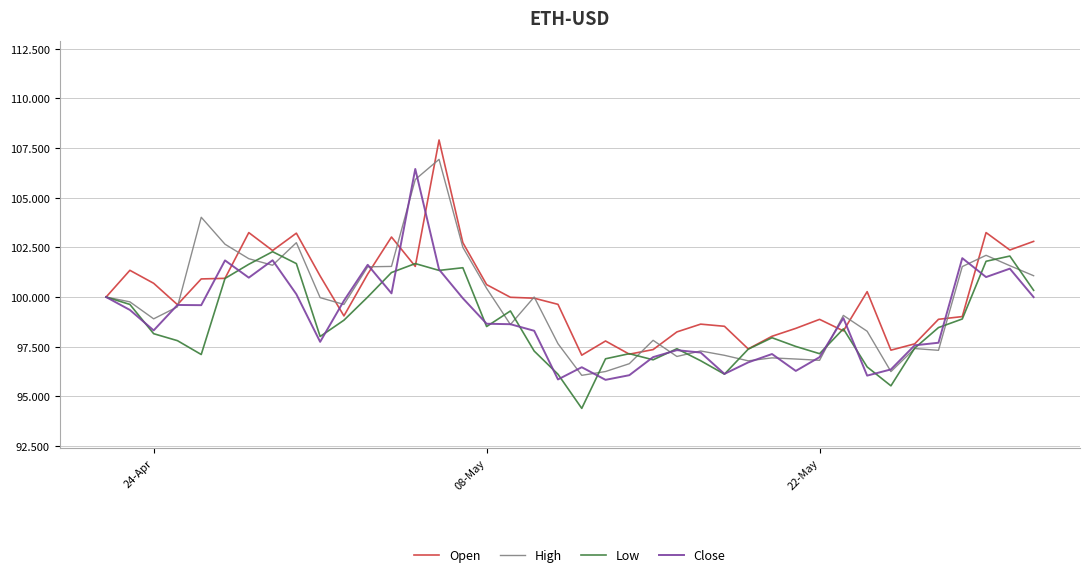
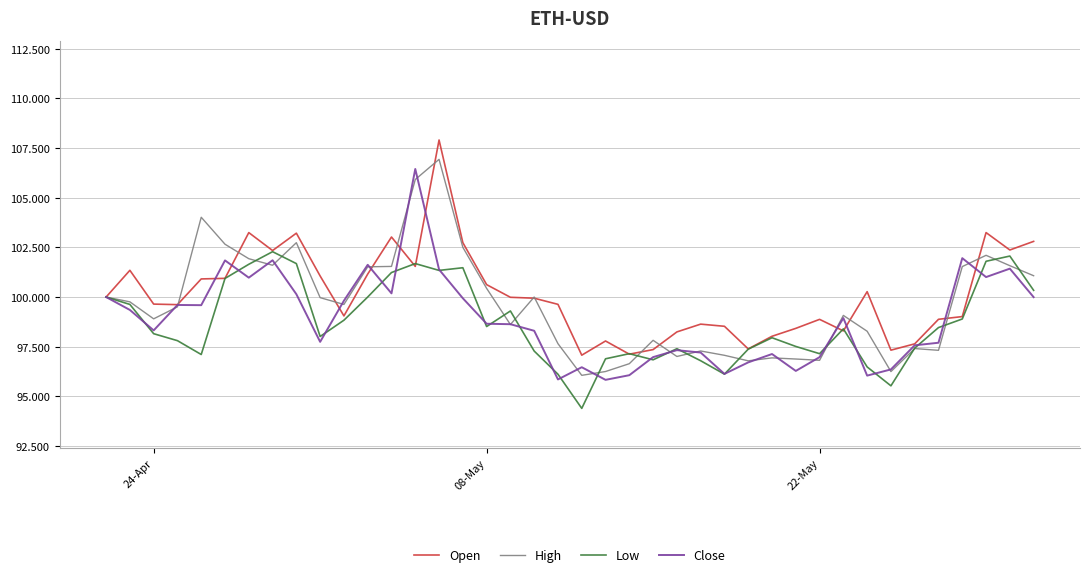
Open, 24-Apr: 100.7 -> 99.6
